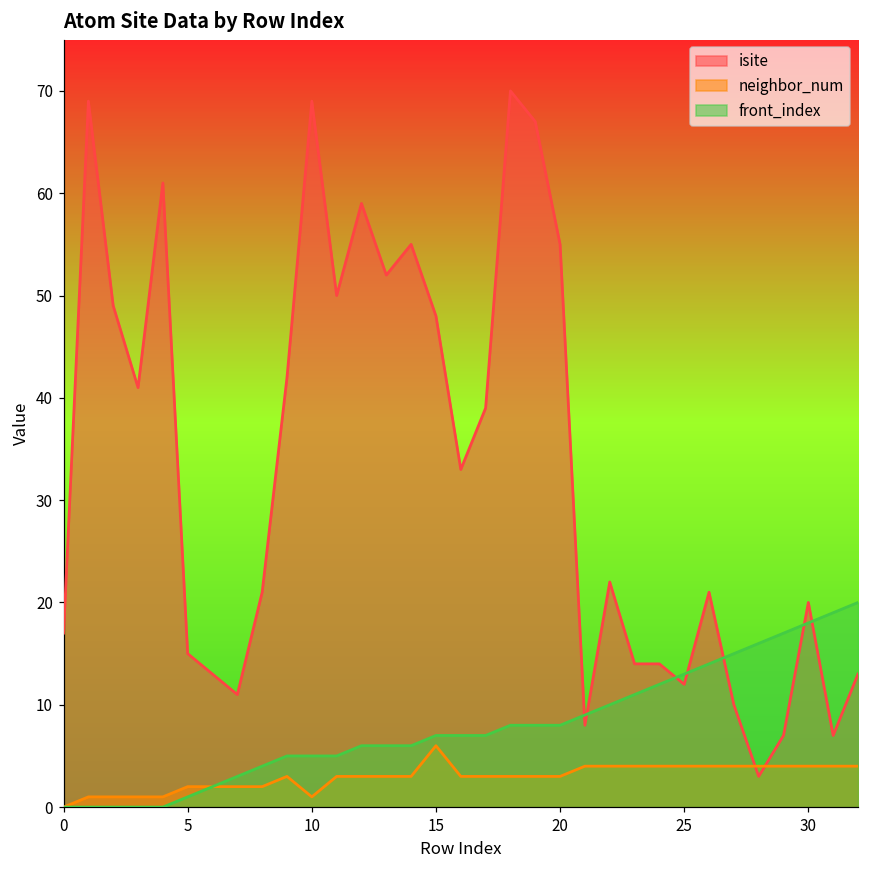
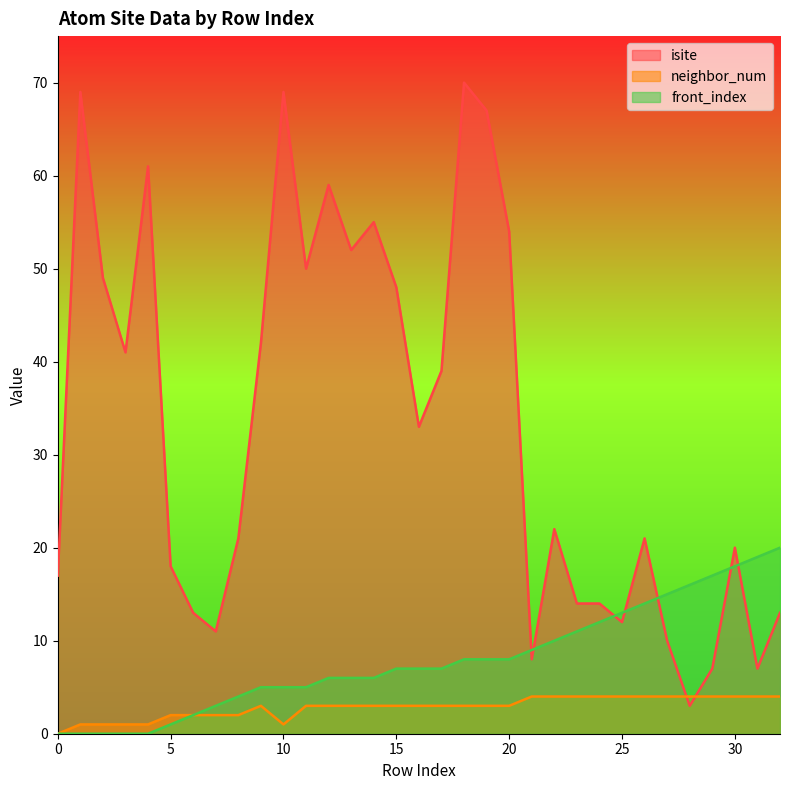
isite, 5: 15 -> 18
neighbor_num, 15: 6 -> 3
isite, 20: 55 -> 54
